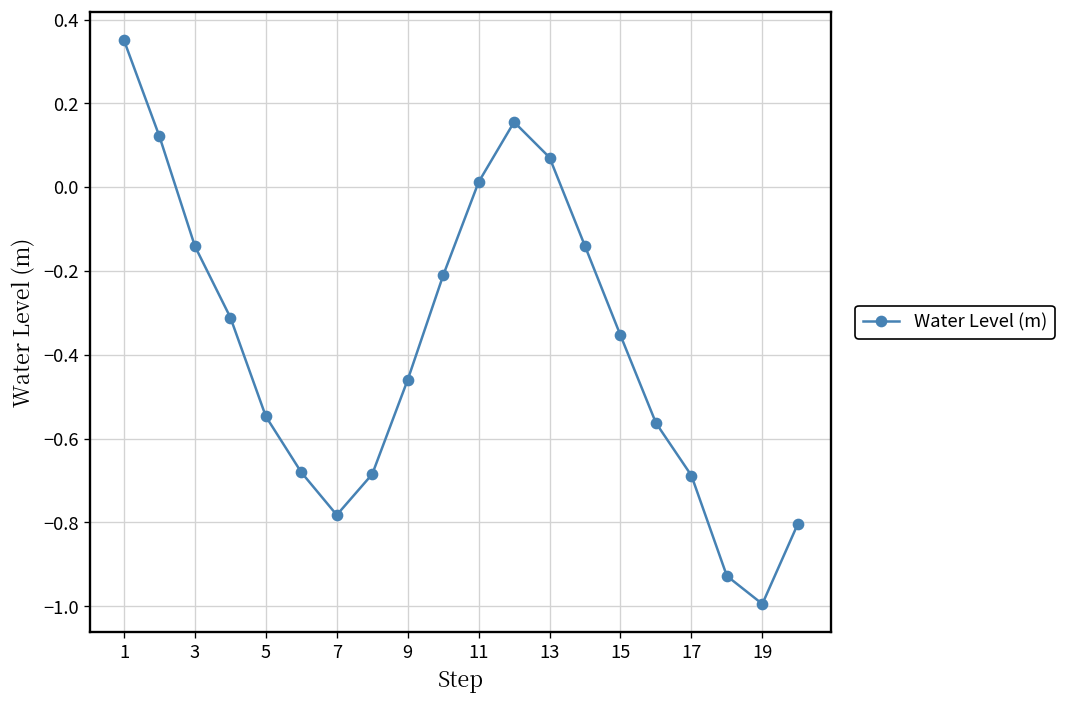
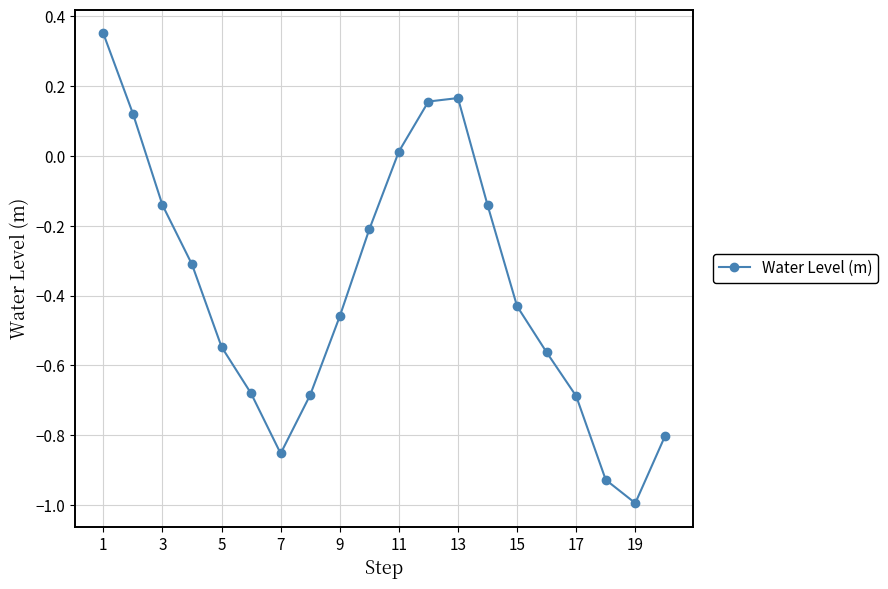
7: -0.78 -> -0.85
13: 0.07 -> 0.17
15: -0.35 -> -0.43
